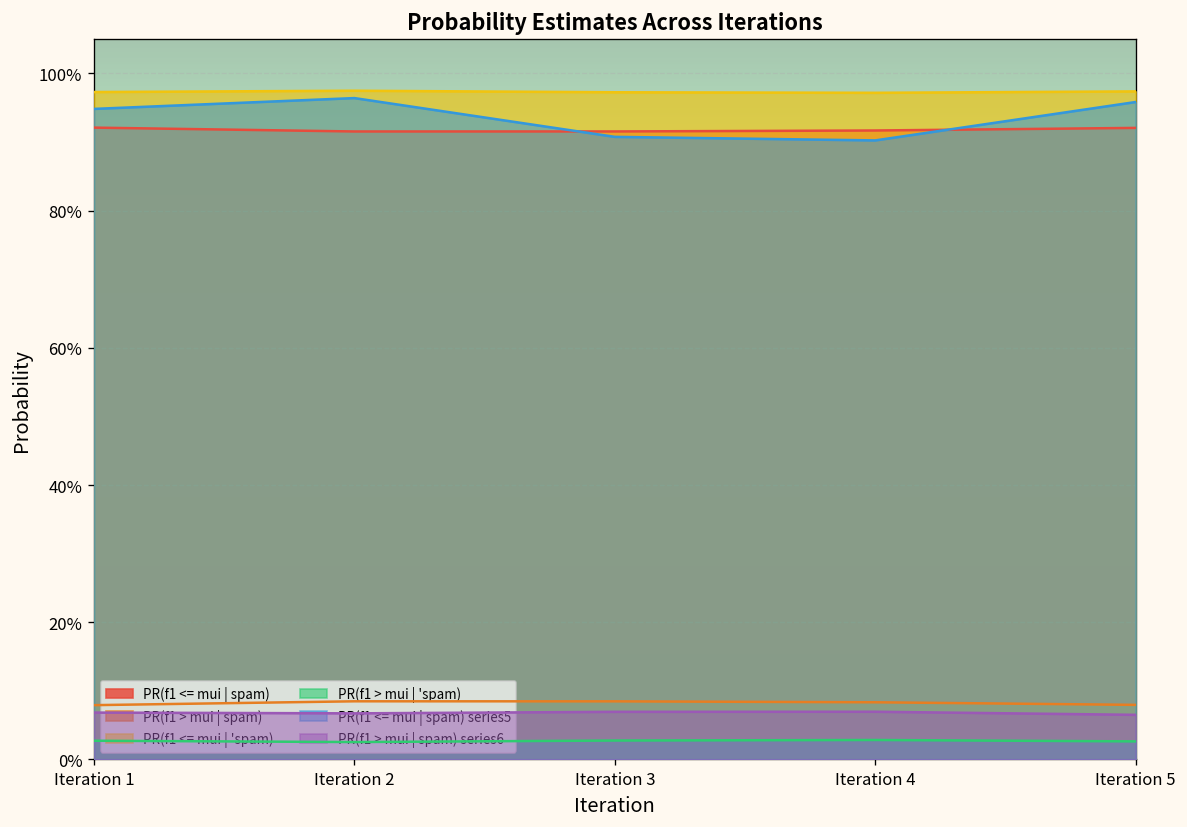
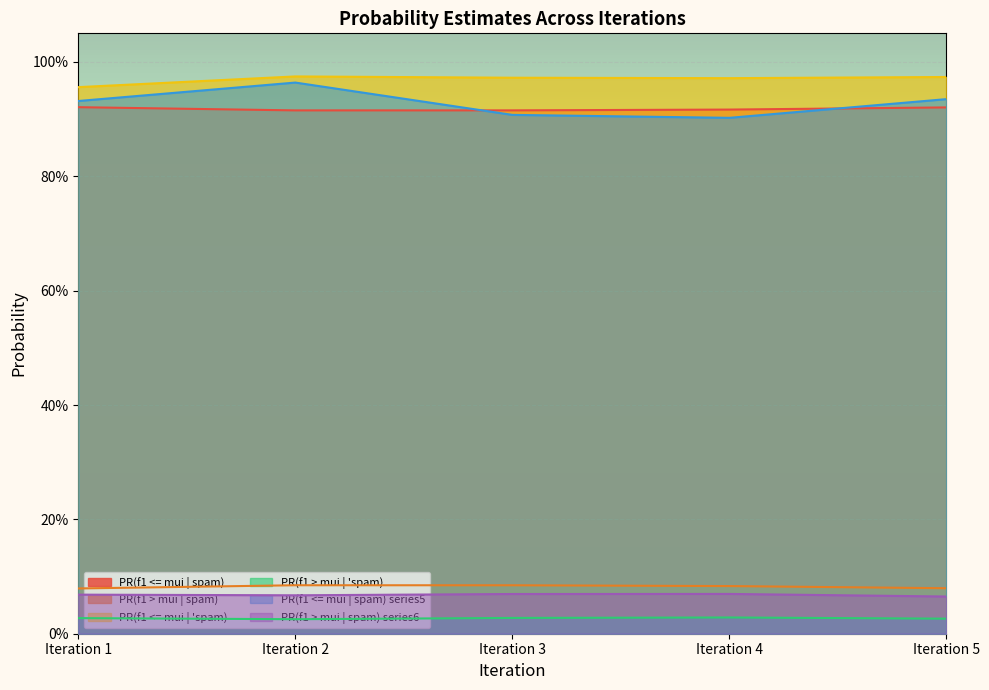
PR(f1 <= mui | 'spam), Iteration 1: 97% -> 96%
PR(f1 <= mui | spam) series5, Iteration 1: 95% -> 93%
PR(f1 <= mui | spam) series5, Iteration 5: 96% -> 93%
